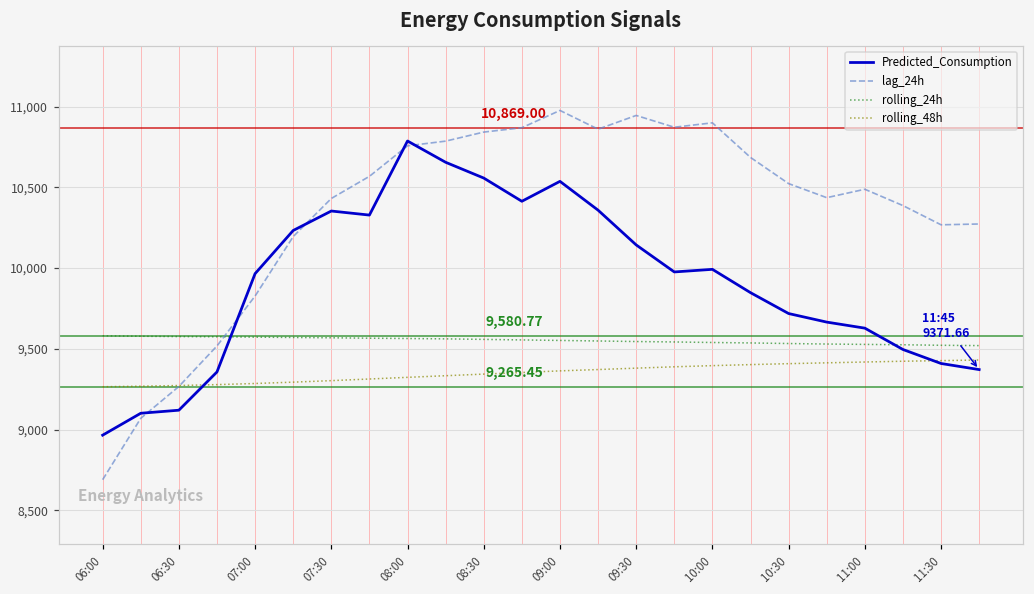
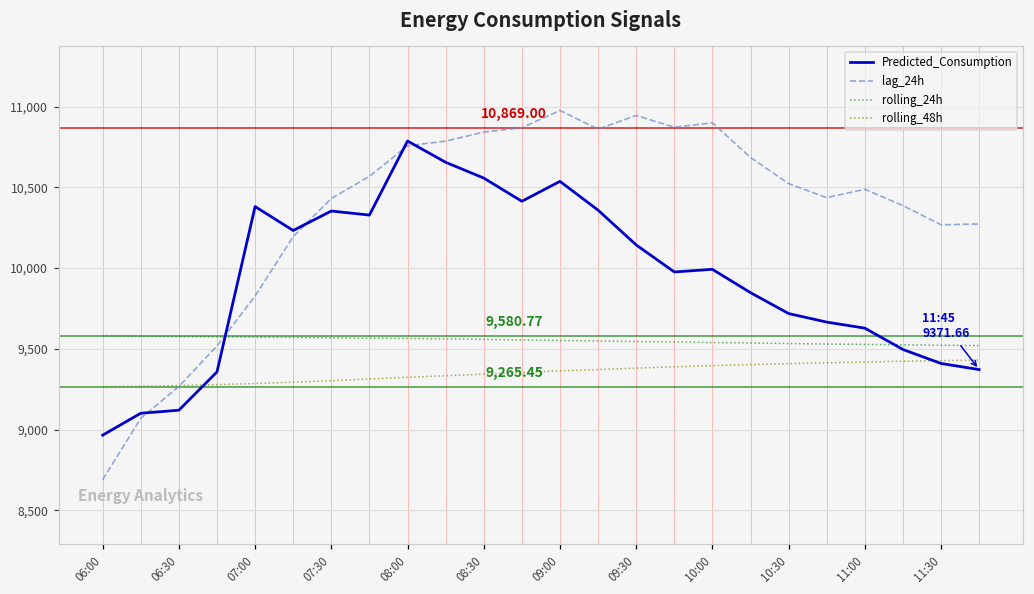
Predicted_Consumption, 07:00: 9,970 -> 10,380
